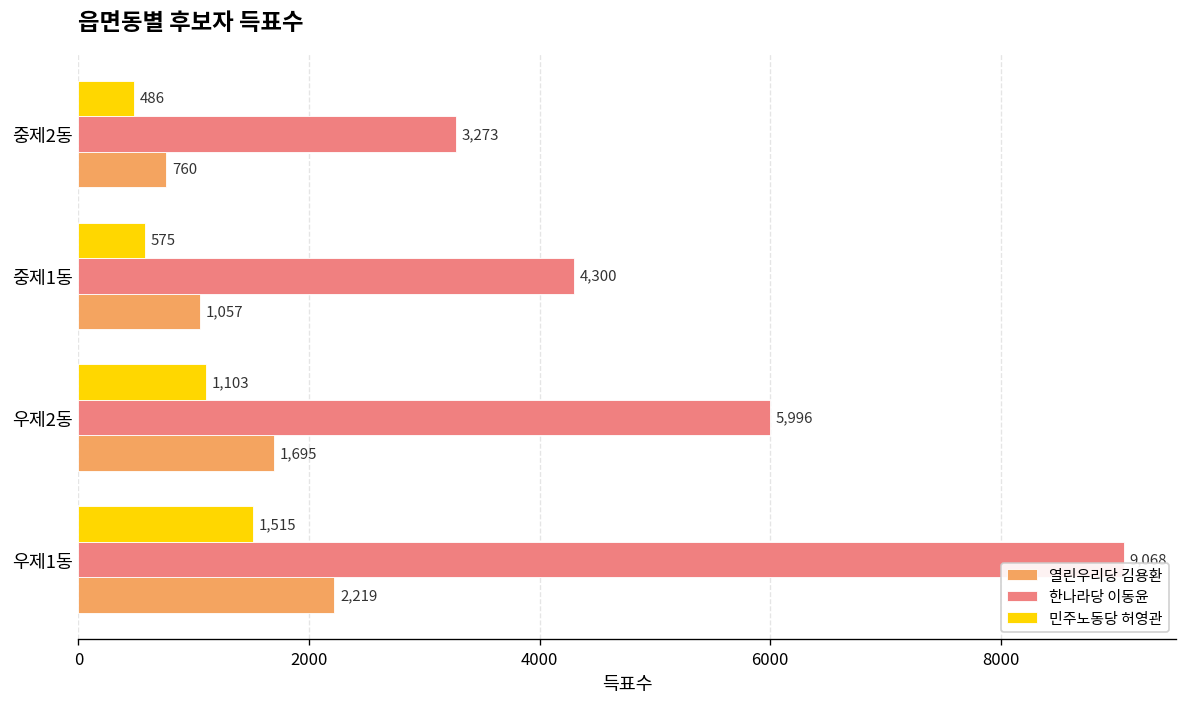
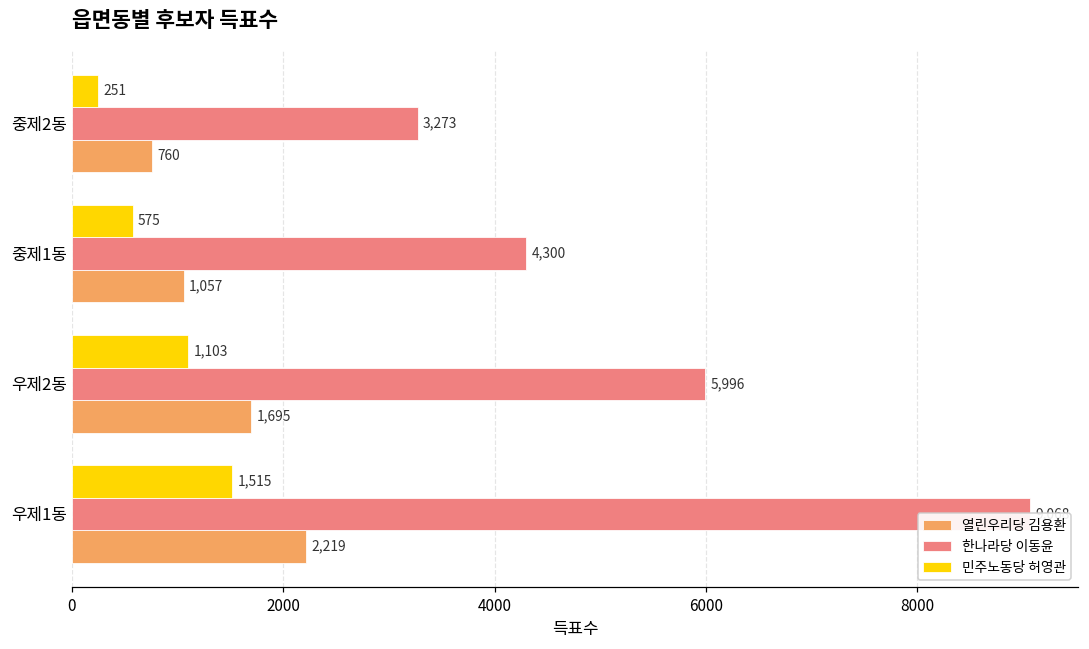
민주노동당 허영관, 중제2동: 486 -> 251
